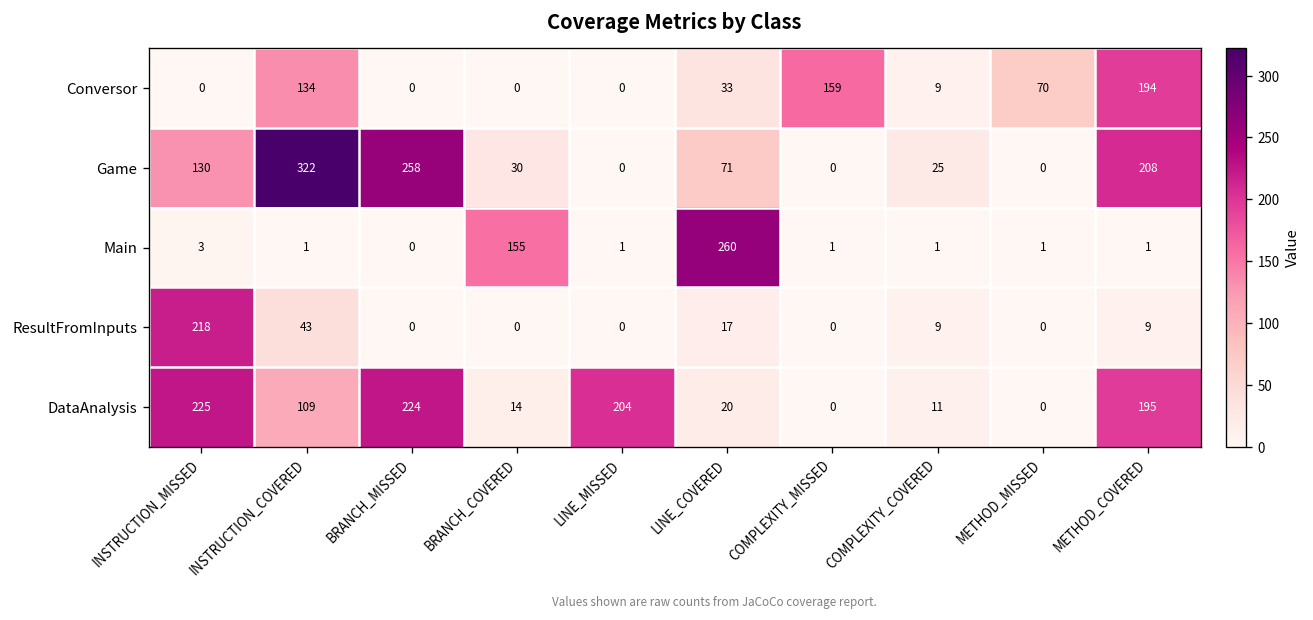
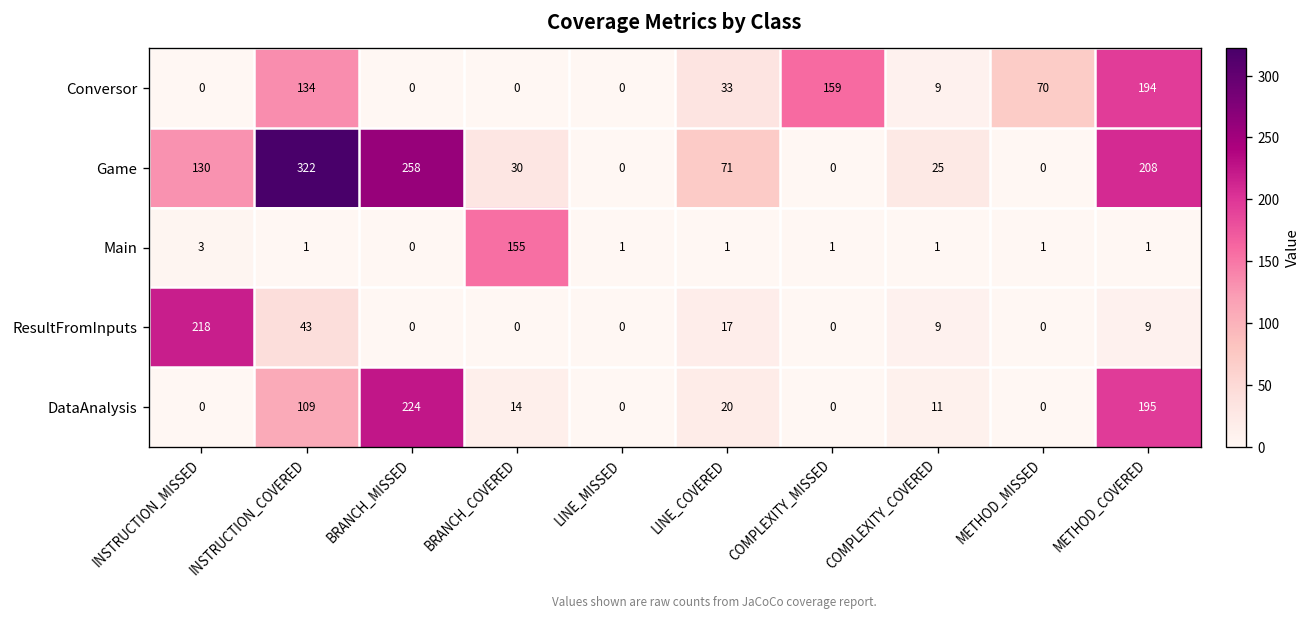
Main, LINE_COVERED: 260 -> 1
DataAnalysis, INSTRUCTION_MISSED: 225 -> 0
DataAnalysis, LINE_MISSED: 204 -> 0
